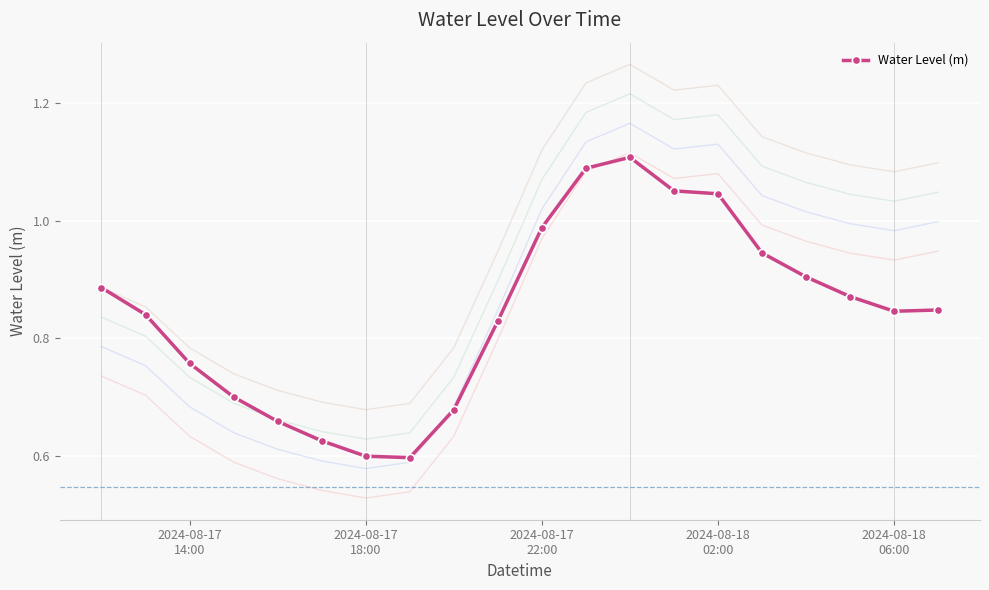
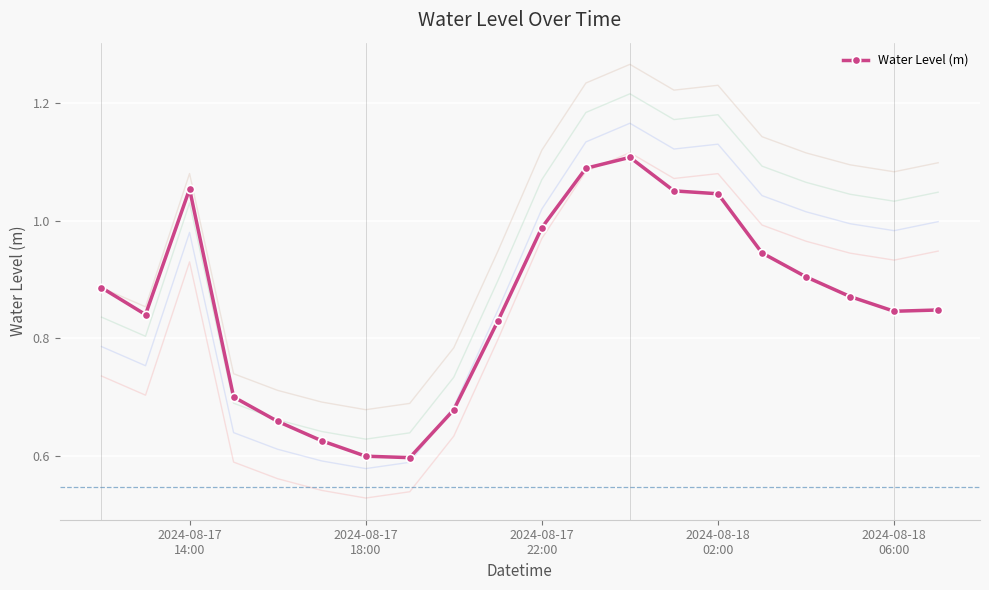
Water Level (m), 2024-08-17 14:00: 0.76 -> 1.05
